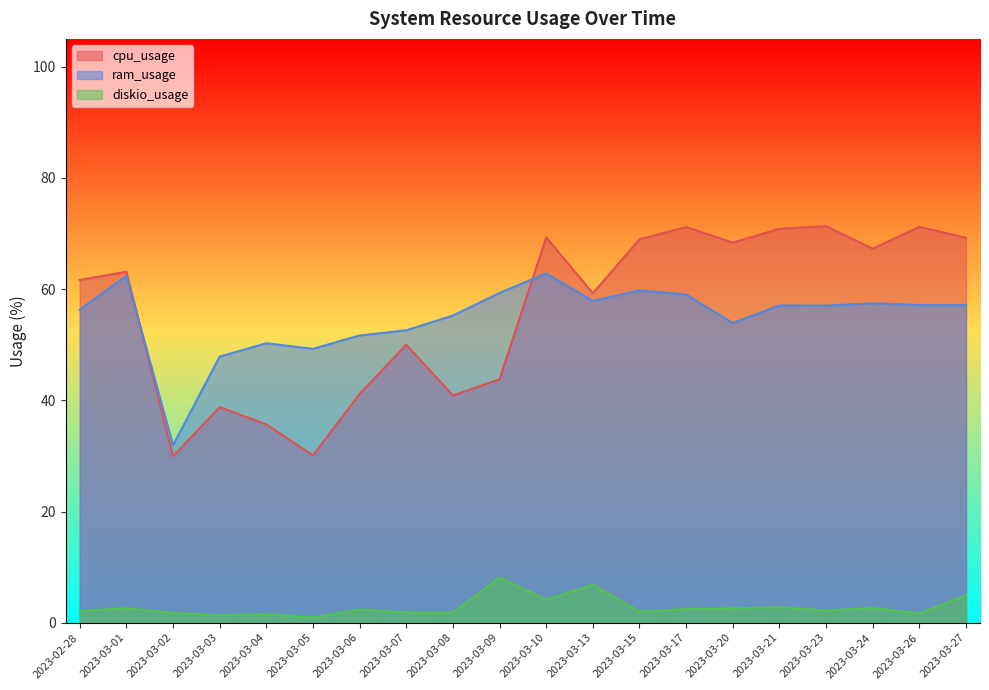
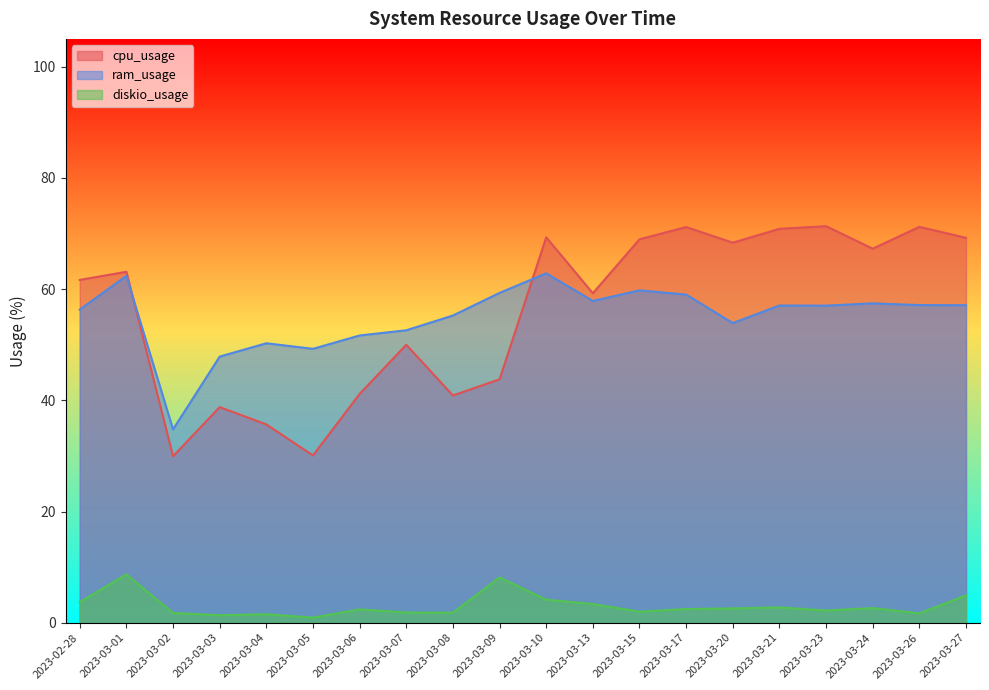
diskio_usage, 2023-02-28: 2 -> 4
diskio_usage, 2023-03-01: 3 -> 9
ram_usage, 2023-03-02: 32 -> 35
diskio_usage, 2023-03-13: 7 -> 3
